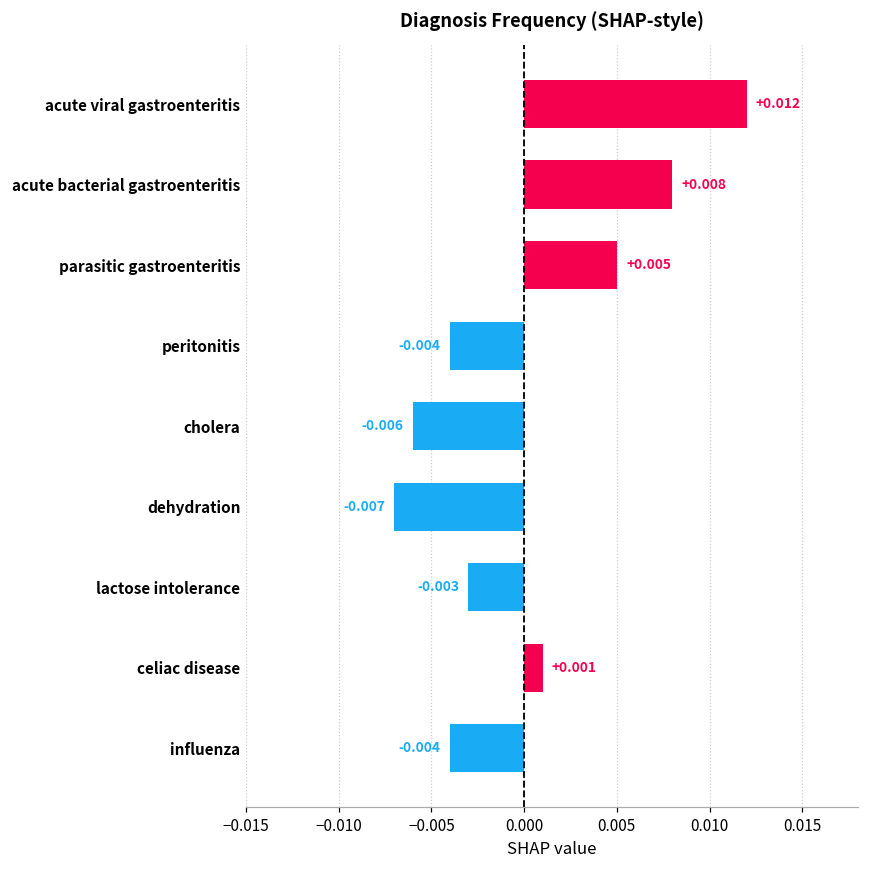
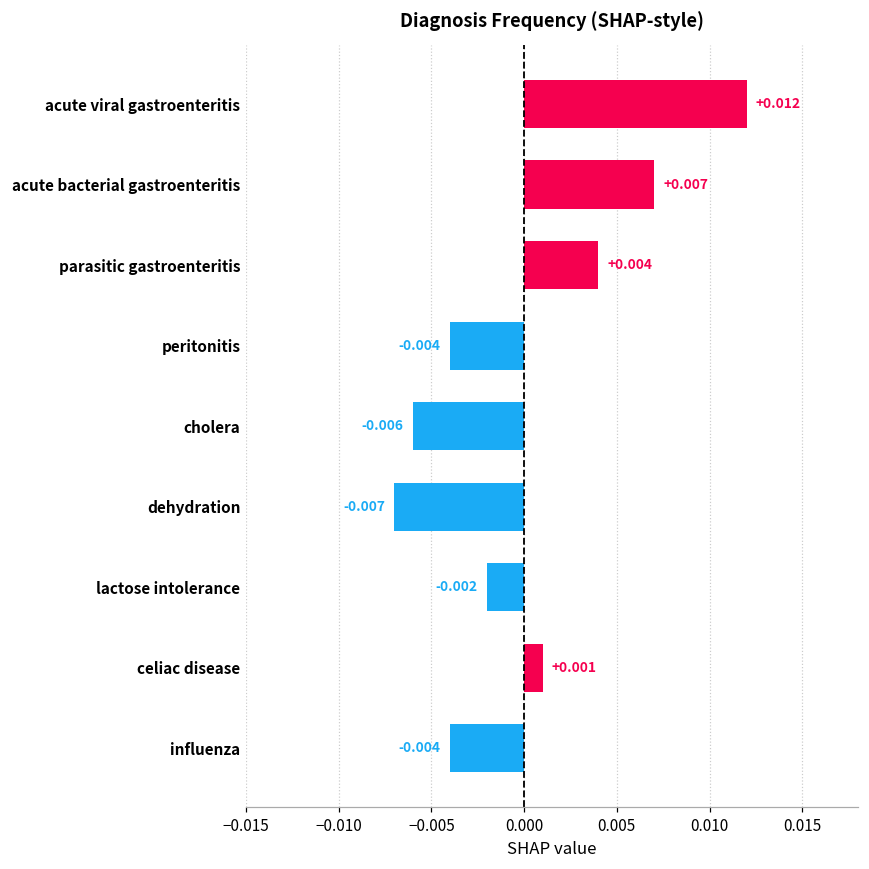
acute bacterial gastroenteritis: +0.008 -> +0.007
parasitic gastroenteritis: +0.005 -> +0.004
lactose intolerance: -0.003 -> -0.002
